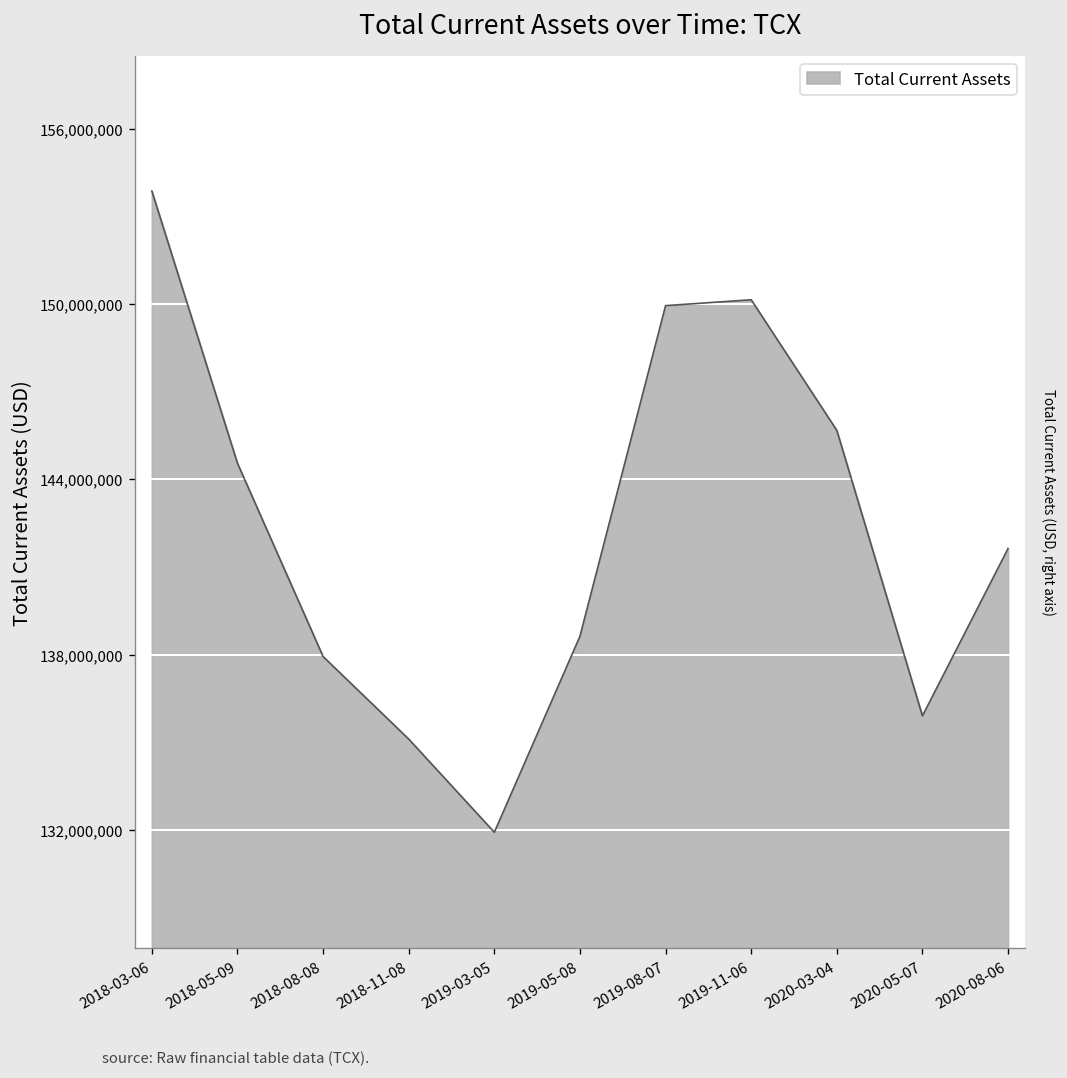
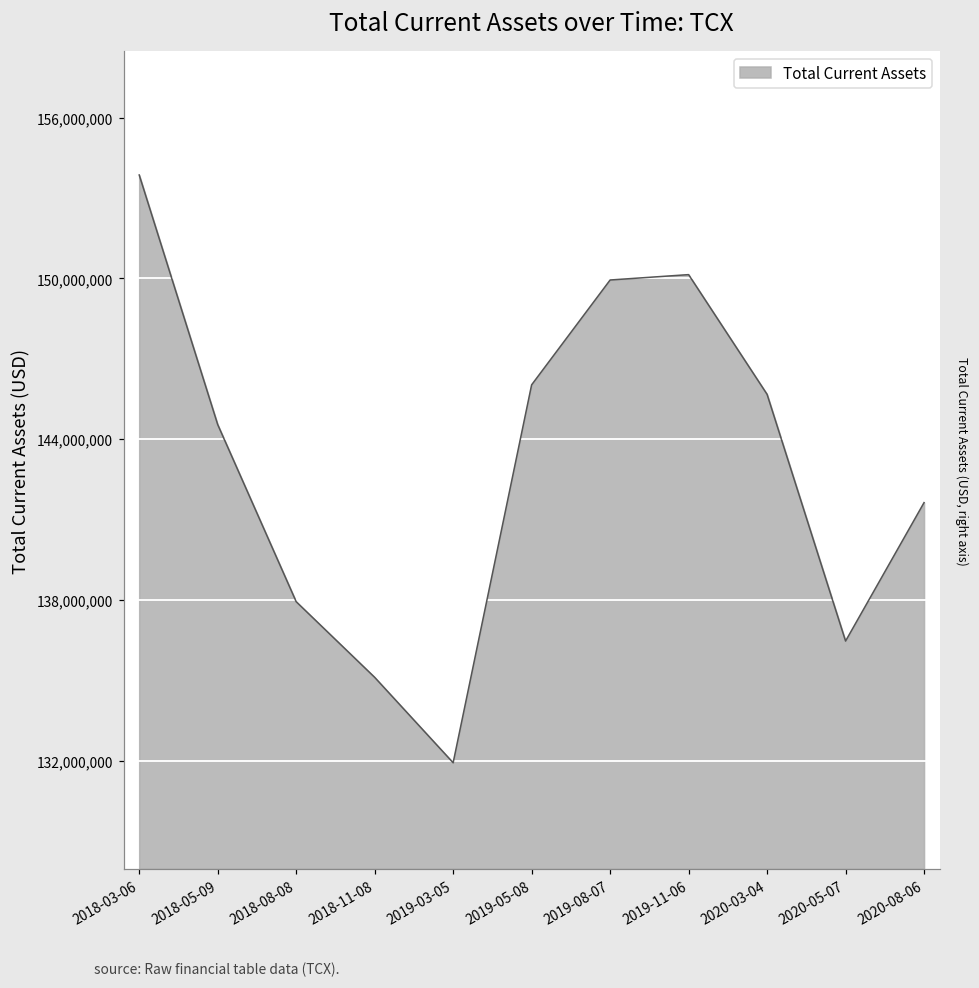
2019-05-08: 138,600,000 -> 146,000,000
2020-05-07: 135,900,000 -> 136,500,000
